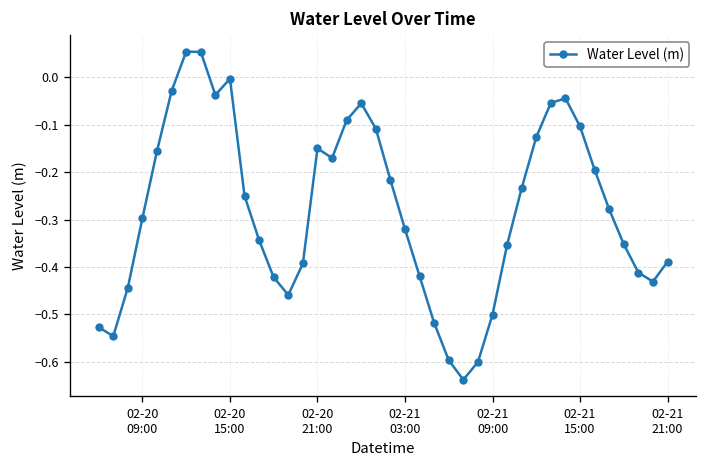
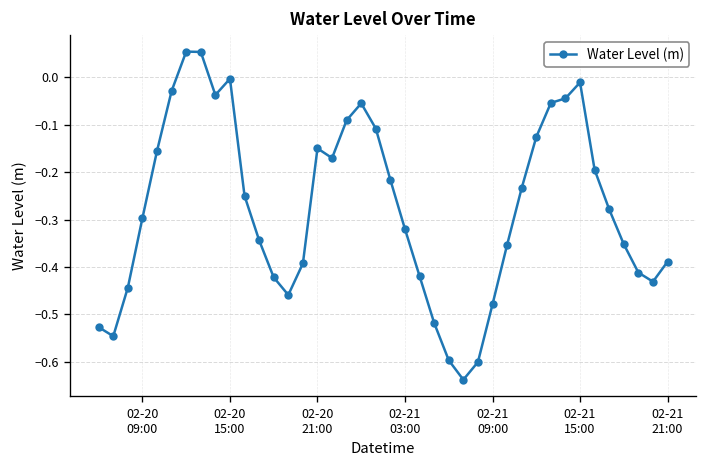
02-21 09:00: -0.50 -> -0.48
02-21 15:00: -0.10 -> -0.01
